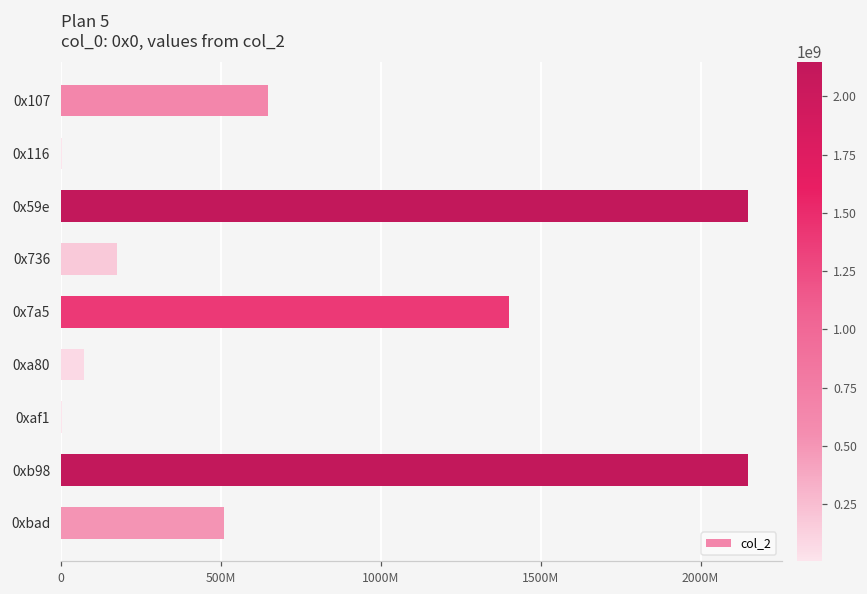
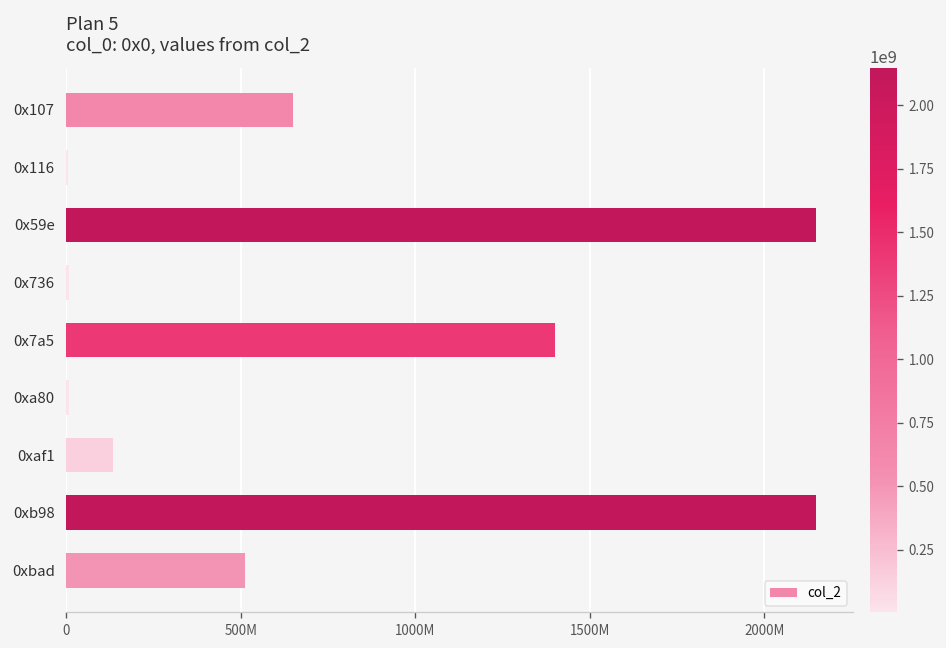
0x736: 180000000 -> 10000000
0xa80: 70000000 -> 10000000
0xaf1: 0 -> 130000000
